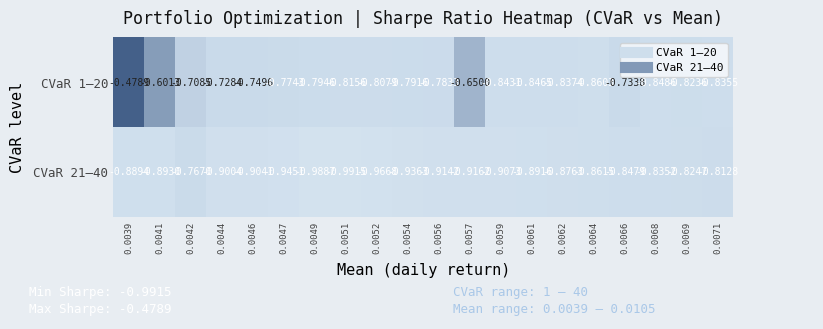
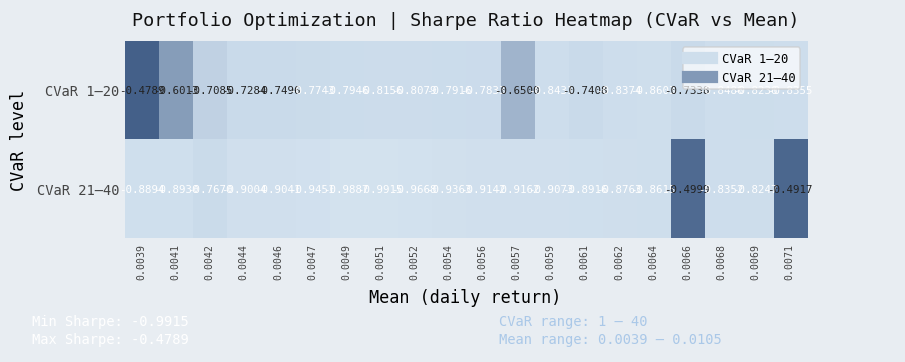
CVaR 1–20, 0.0061: -0.8465 -> -0.7408
CVaR 21–40, 0.0066: -0.8479 -> -0.4999
CVaR 21–40, 0.0071: -0.8128 -> -0.4917
